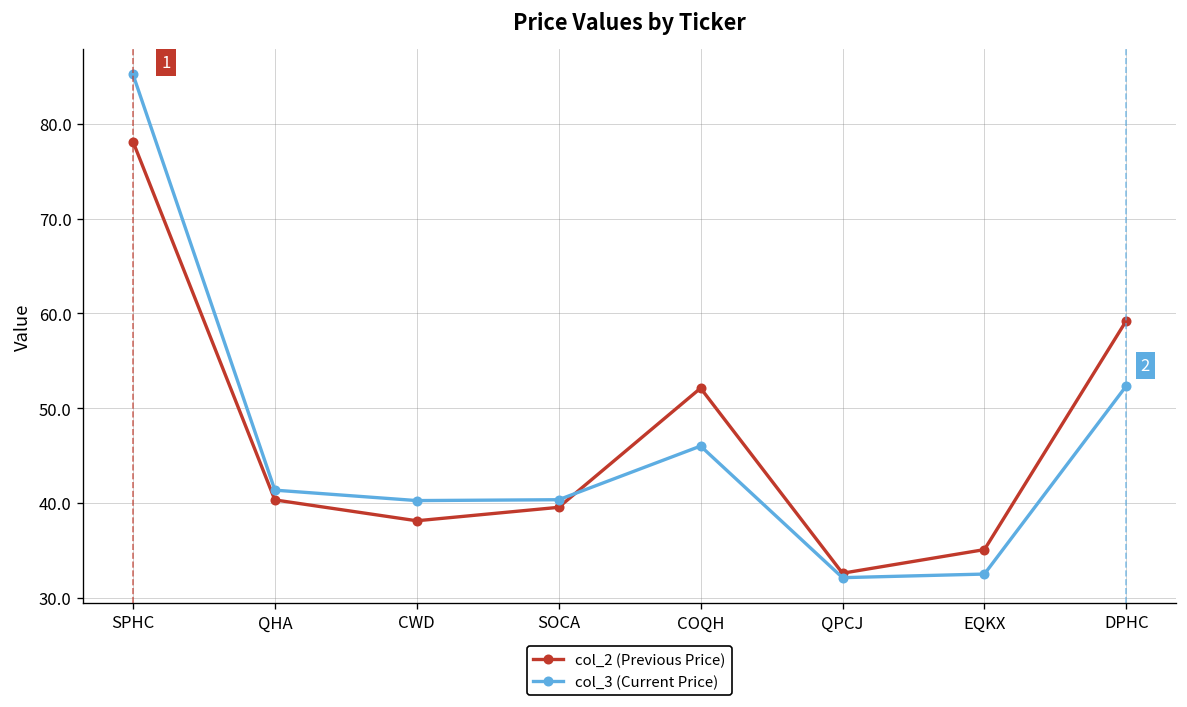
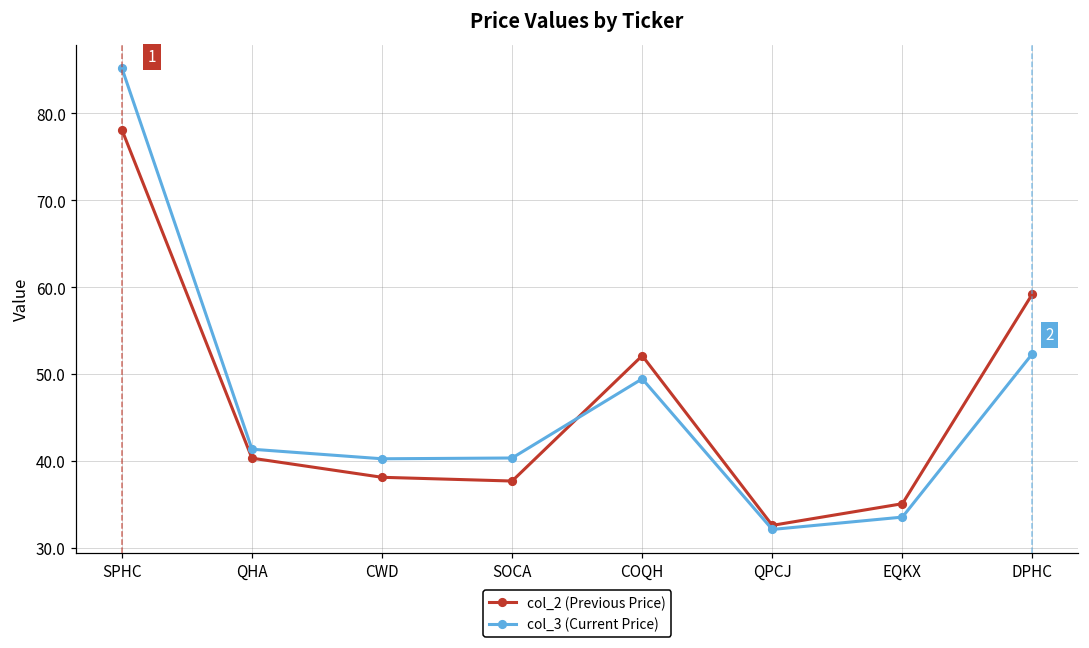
col_2 (Previous Price), SOCA: 40 -> 38
col_3 (Current Price), COQH: 46 -> 49
col_3 (Current Price), EQKX: 33 -> 34
